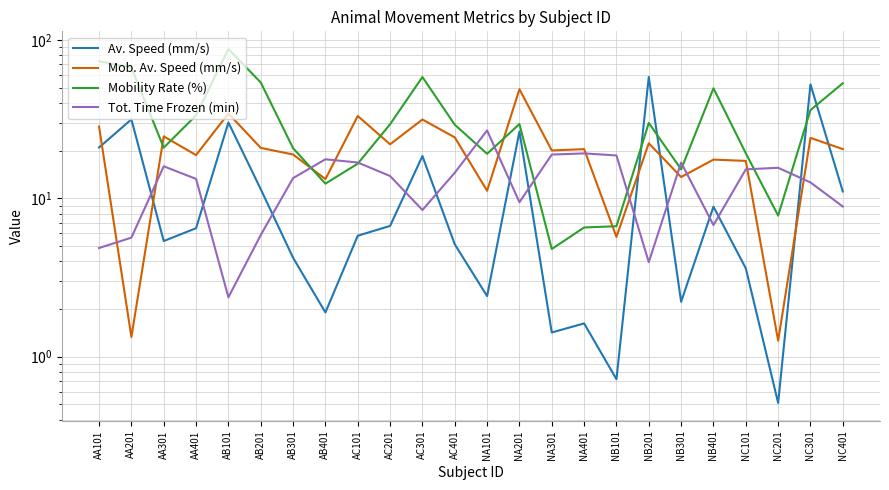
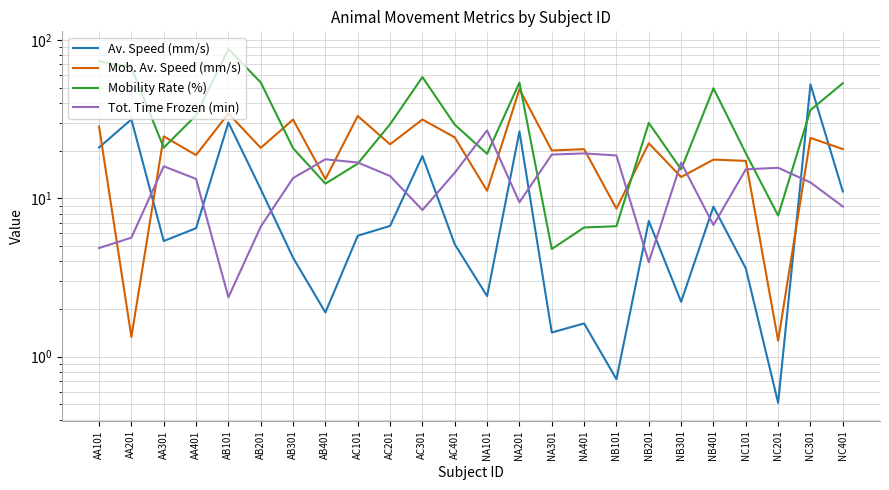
Tot. Time Frozen (min), AB201: 5.9 -> 6.6
Mob. Av. Speed (mm/s), AB301: 19 -> 31
Mobility Rate (%), NA201: 29 -> 54
Mob. Av. Speed (mm/s), NB101: 5.7 -> 9
Av. Speed (mm/s), NB201: 58 -> 7
